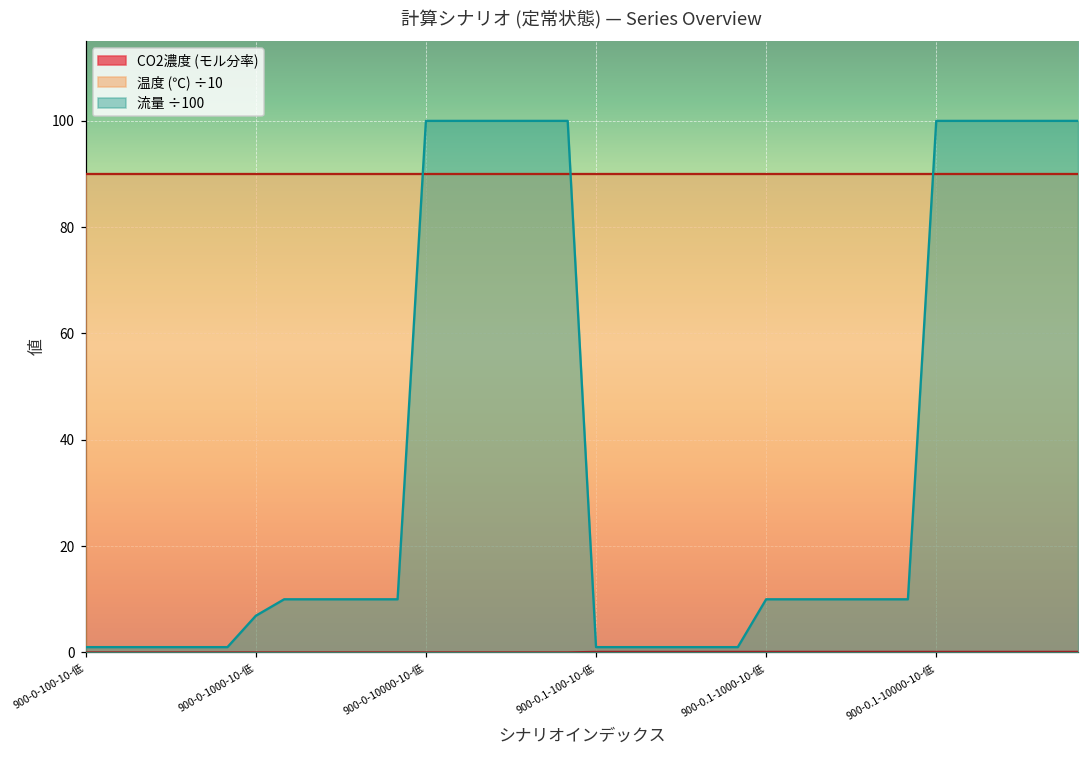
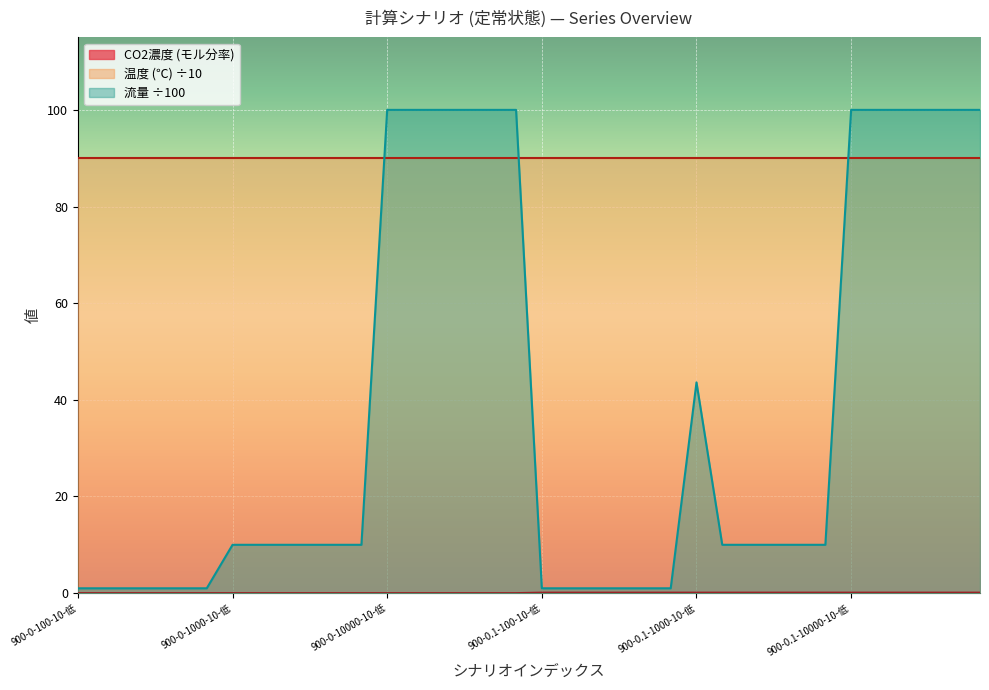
流量 ÷100, 900-0-1000-10-低: 7 -> 10
流量 ÷100, 900-0.1-1000-10-低: 10 -> 44
